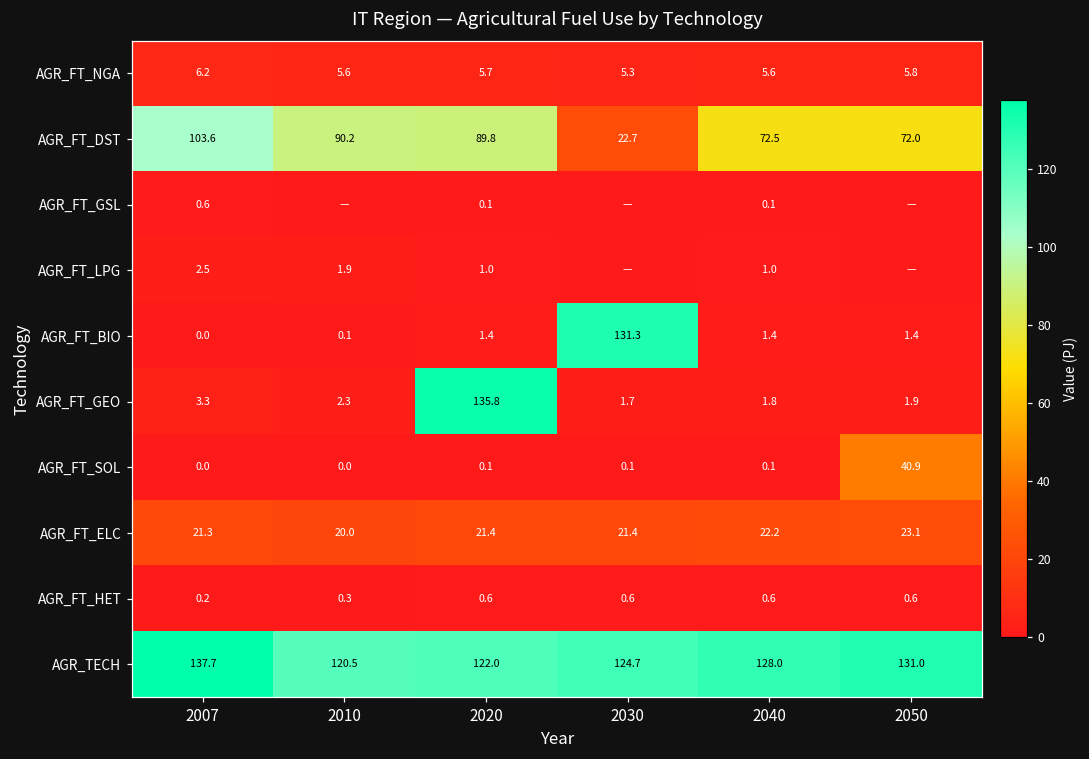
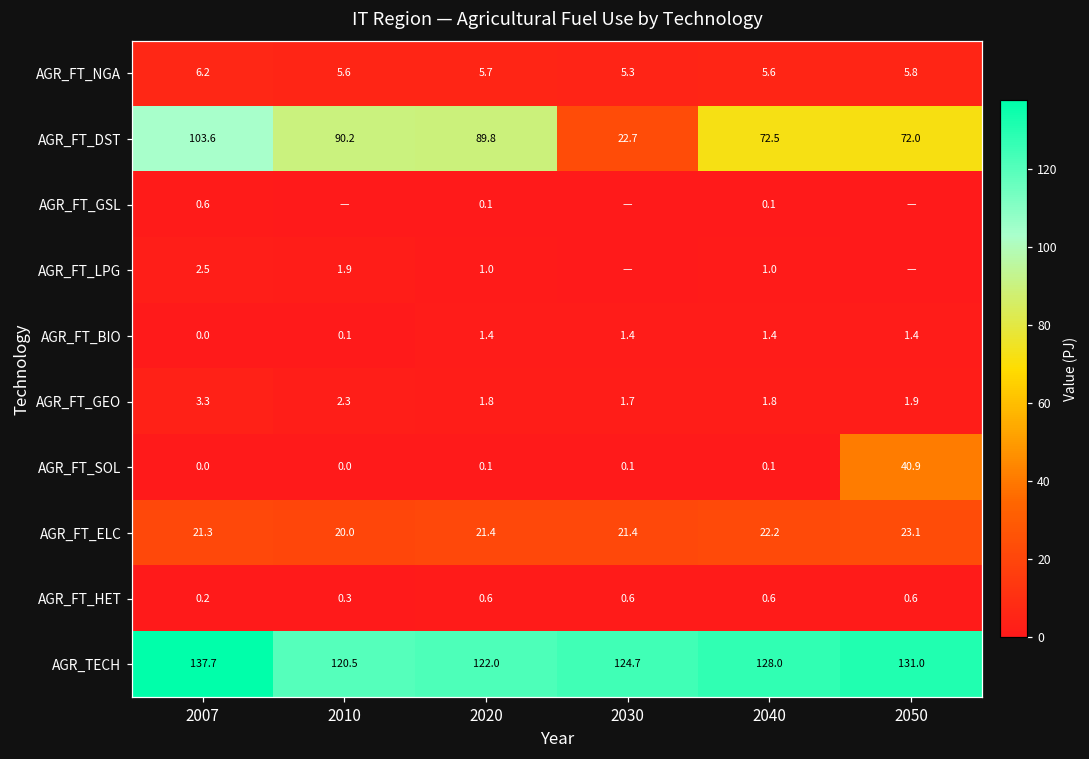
AGR_FT_BIO, 2030: 131.3 -> 1.4
AGR_FT_GEO, 2020: 135.8 -> 1.8
